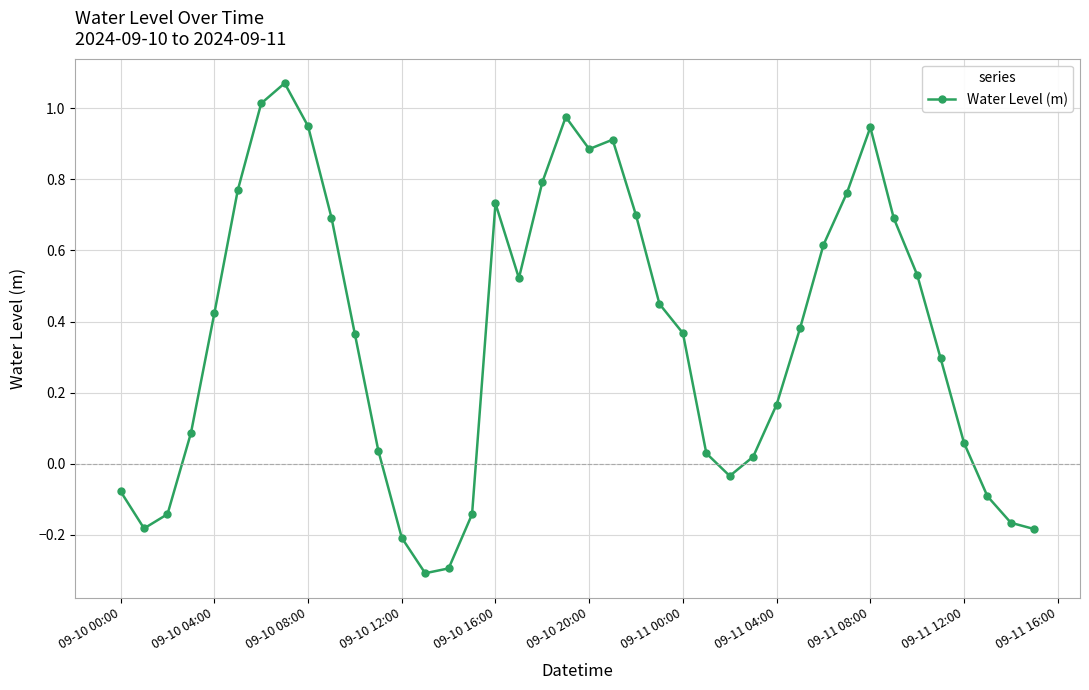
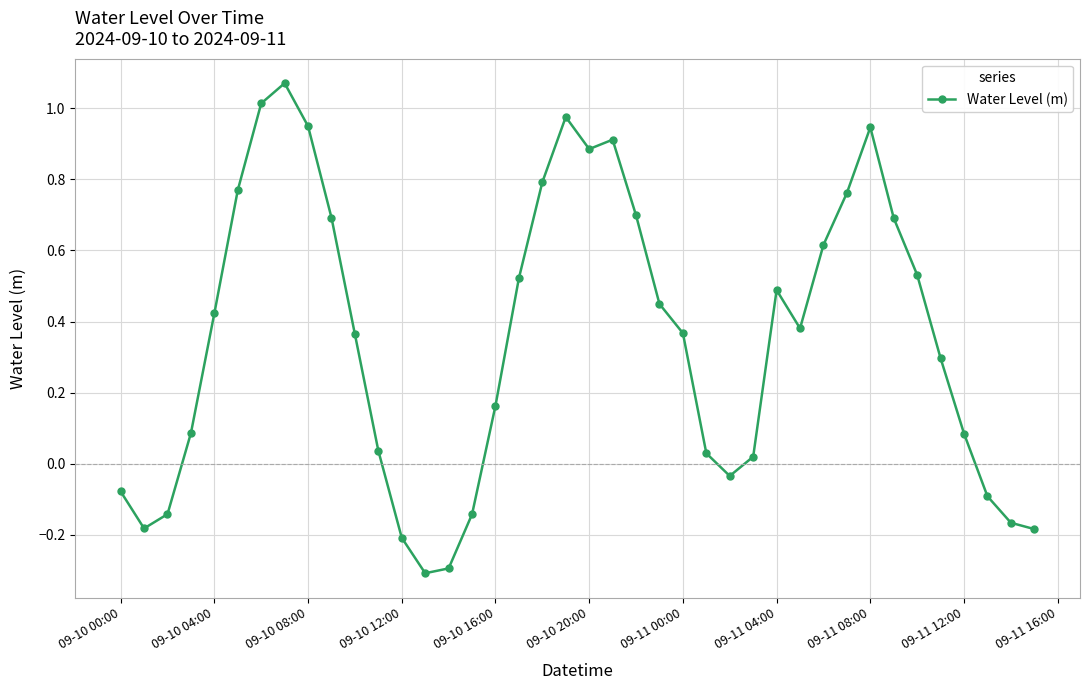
09-10 16:00: 0.73 -> 0.16
09-11 04:00: 0.17 -> 0.49
09-11 12:00: 0.06 -> 0.08
